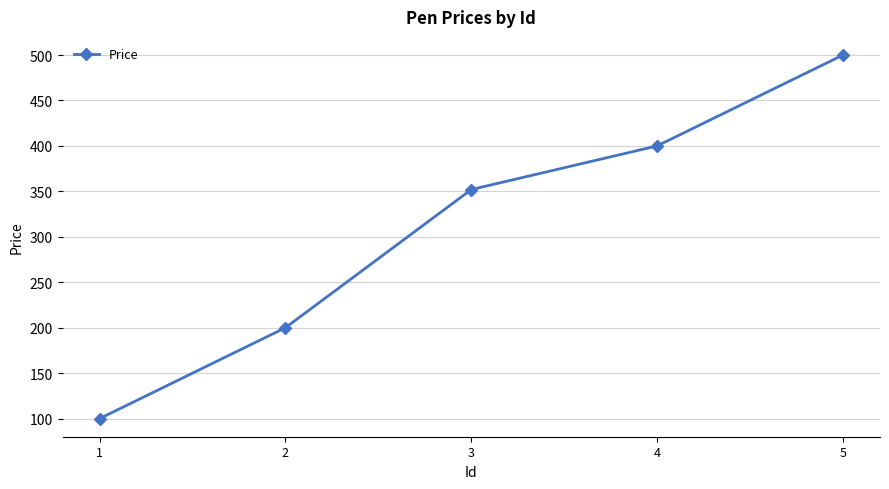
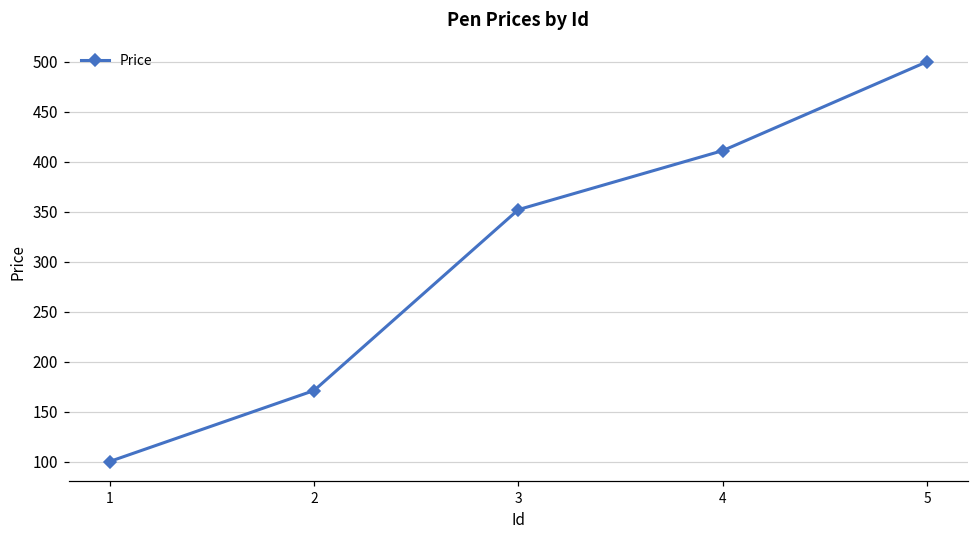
2: 200 -> 170
4: 400 -> 410
